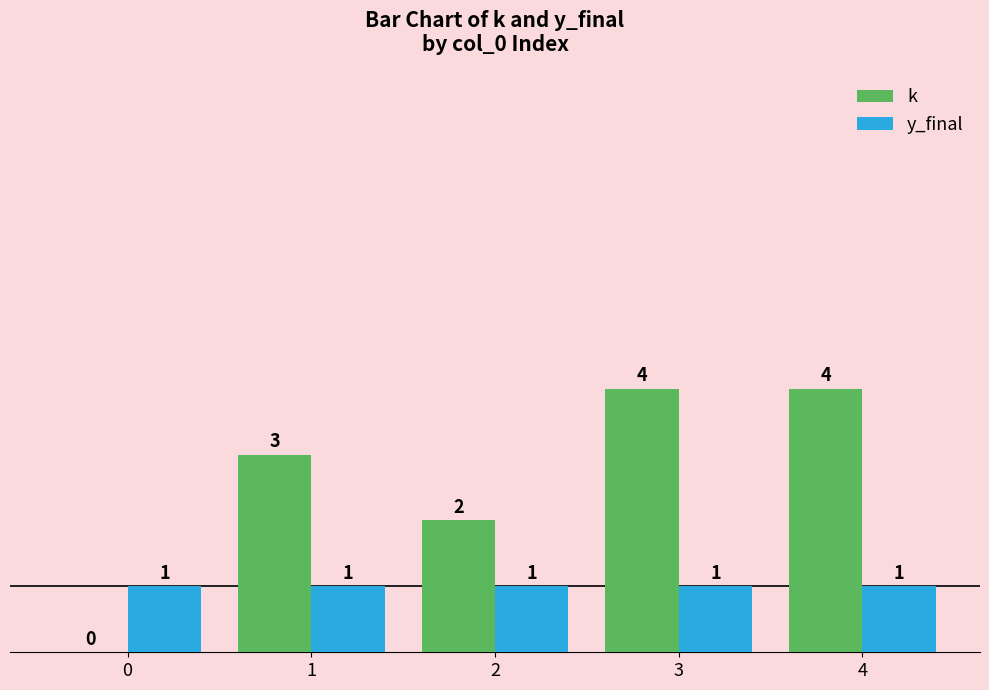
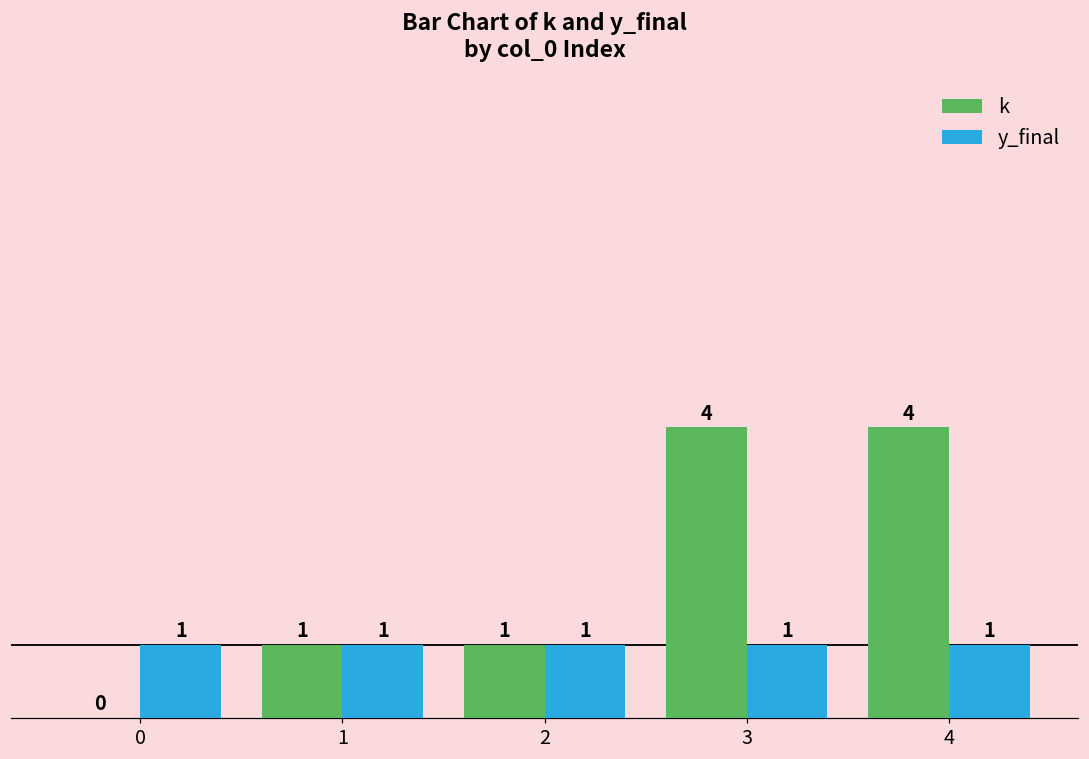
k, 1: 3 -> 1
k, 2: 2 -> 1
